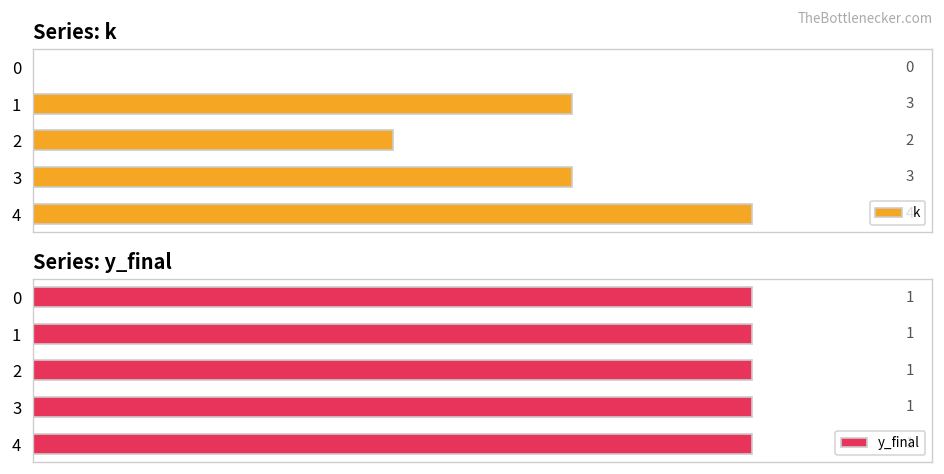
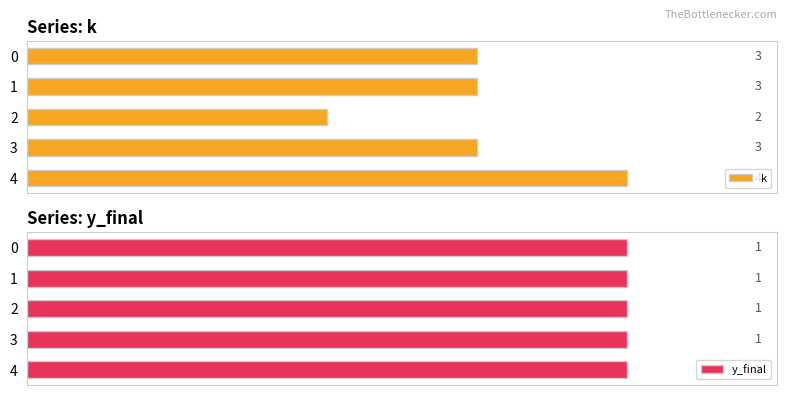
Series: k, 0: 0 -> 3
